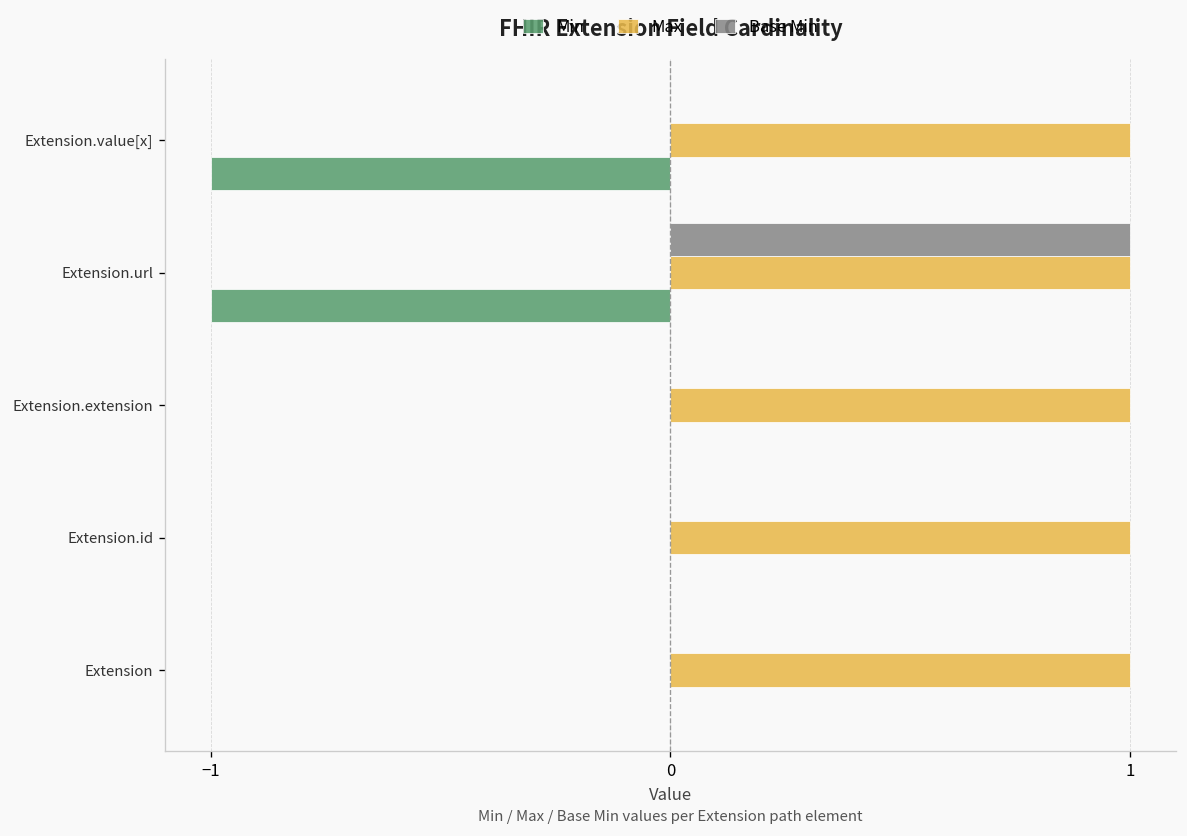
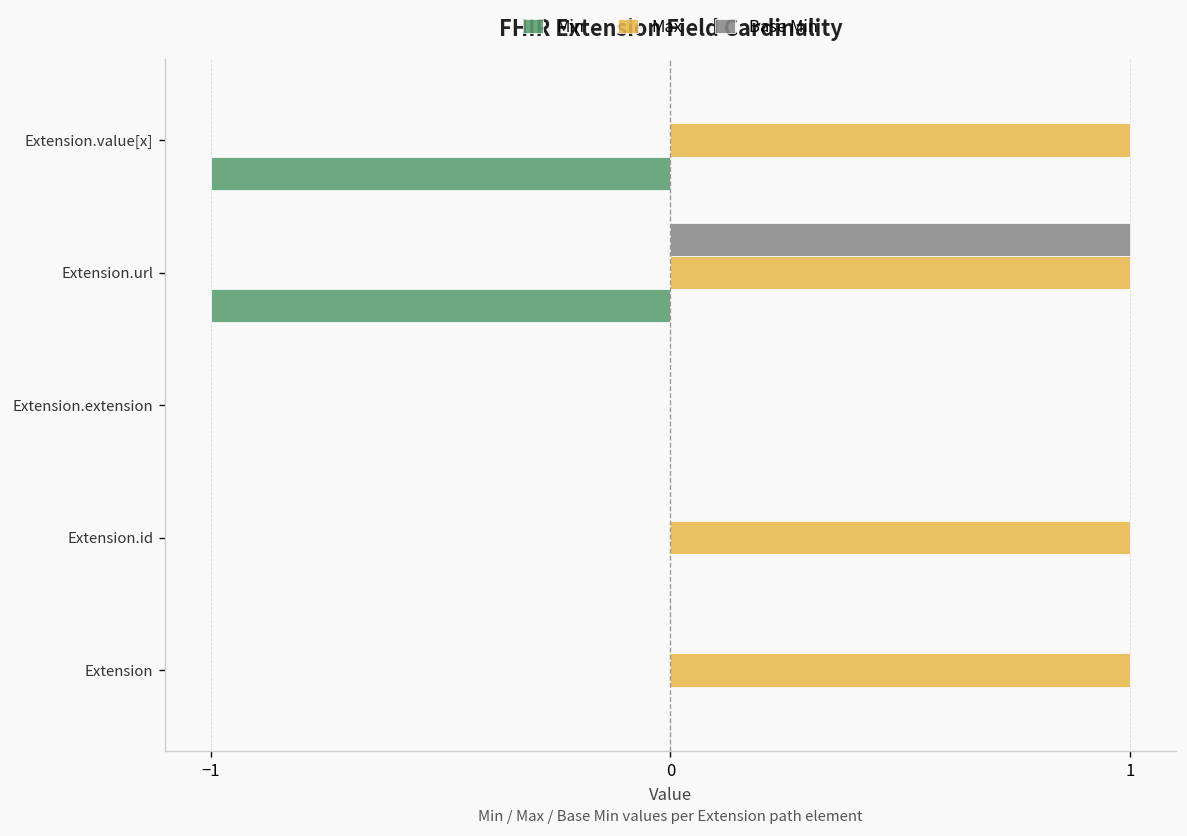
Max, Extension.extension: 1 -> 0
